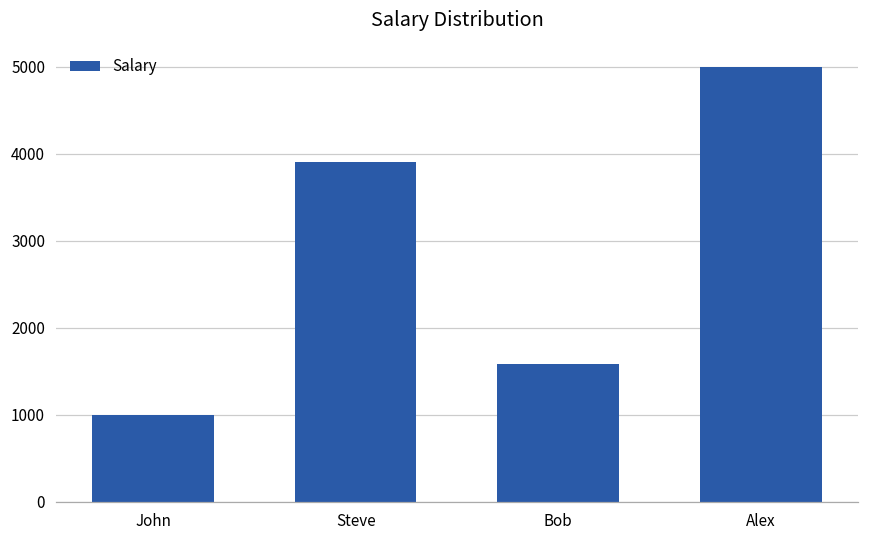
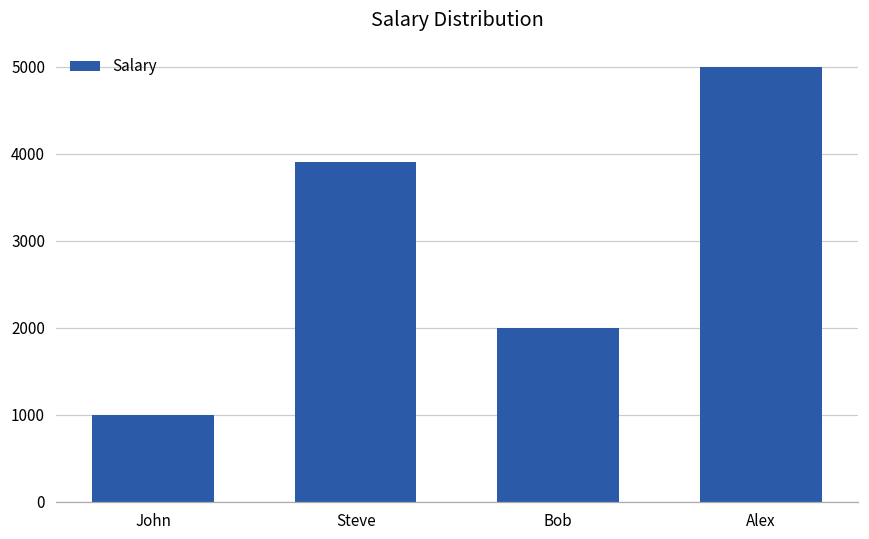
Bob: 1600 -> 2000
